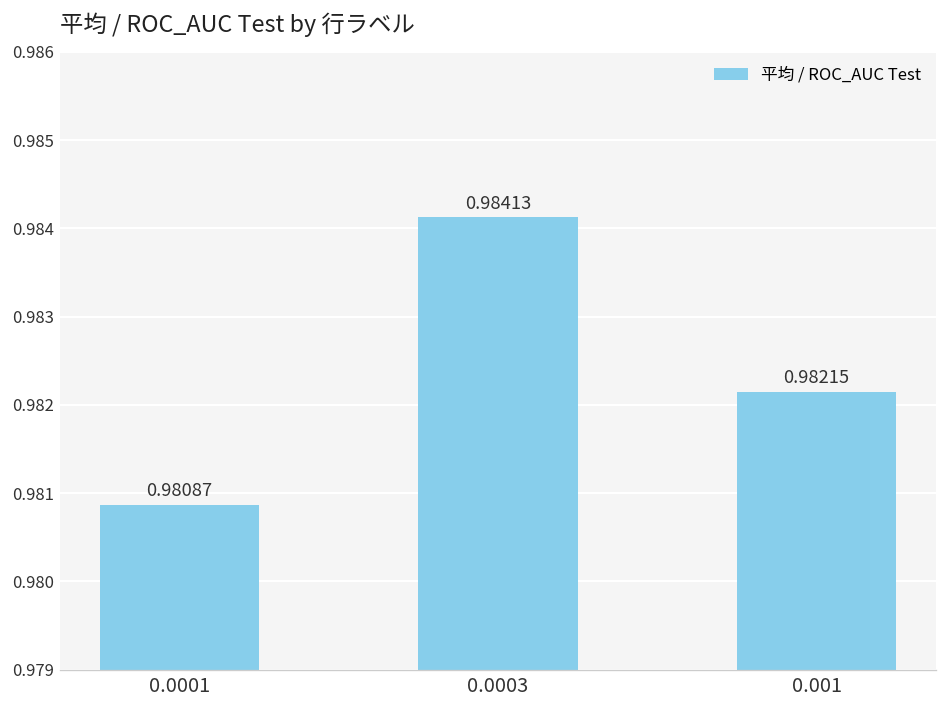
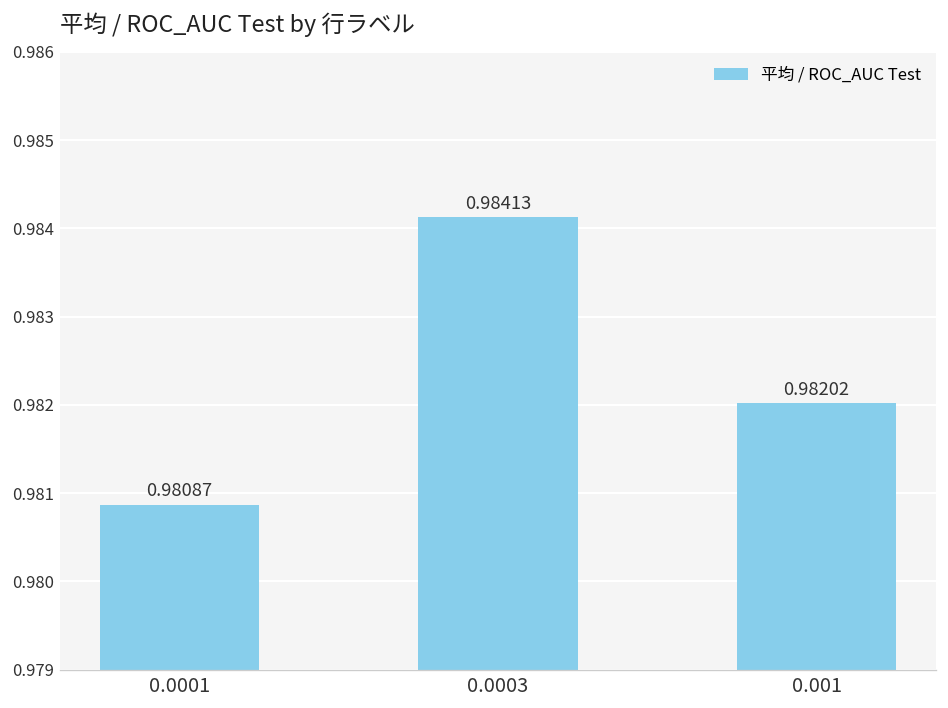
0.001: 0.98215 -> 0.98202
